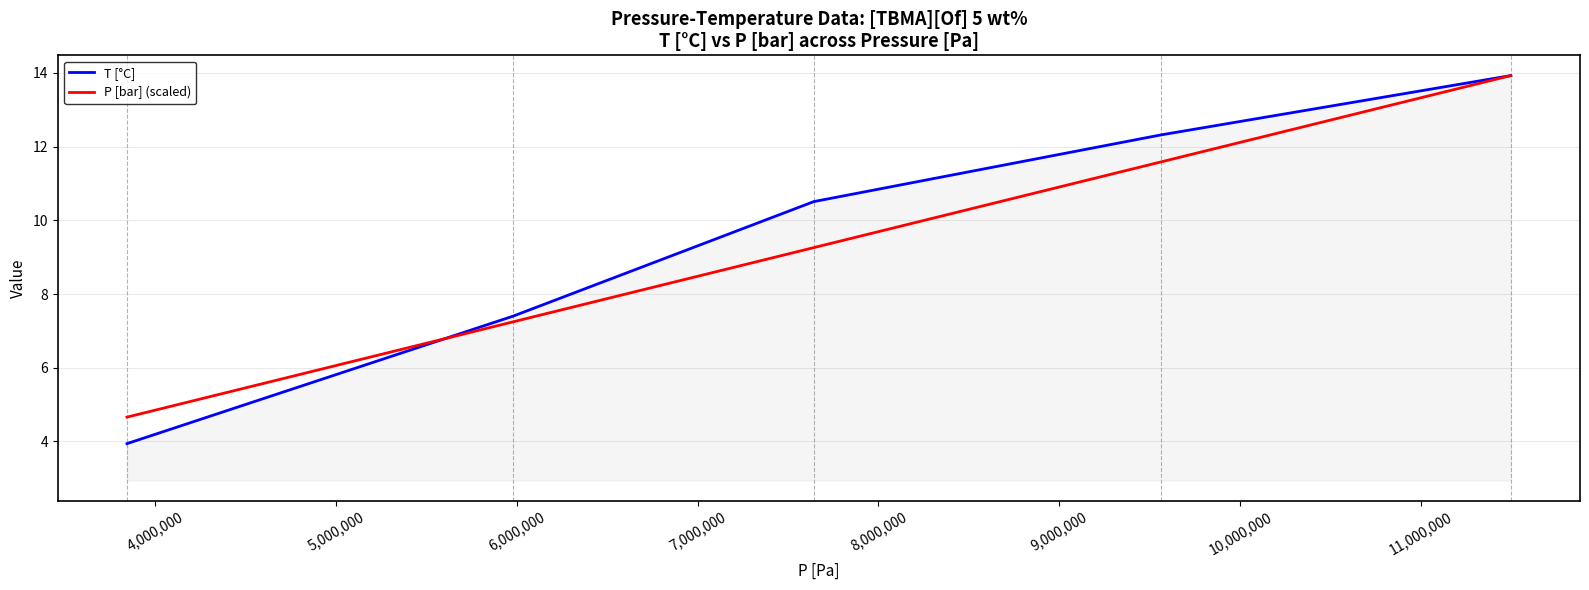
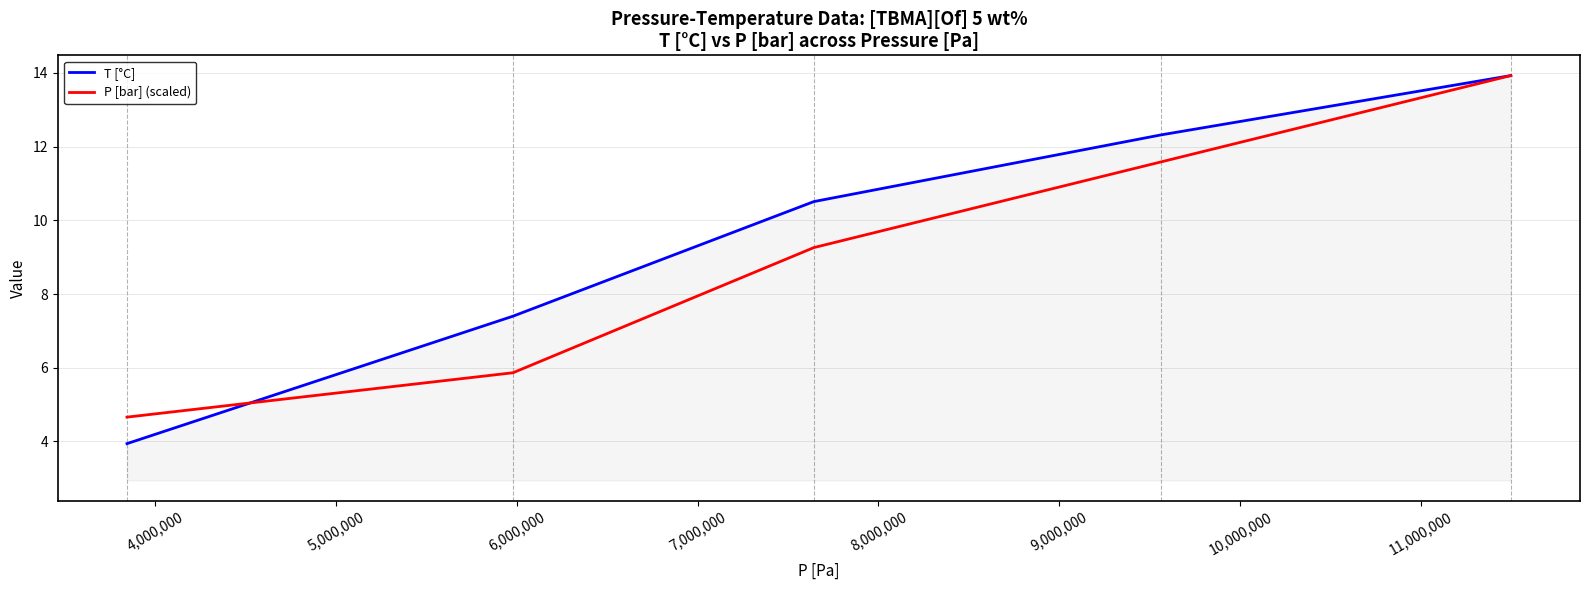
P [bar] (scaled), 6,000,000: 7.2 -> 5.9
